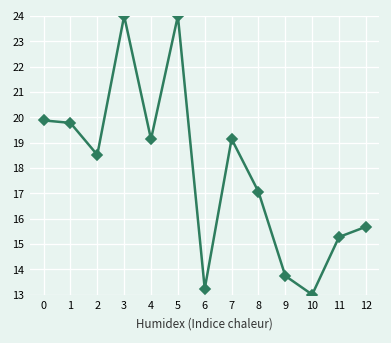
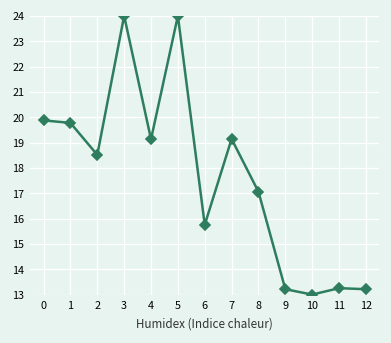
6: 13.2 -> 15.8
9: 13.7 -> 13.2
11: 15.3 -> 13.3
12: 15.7 -> 13.2
